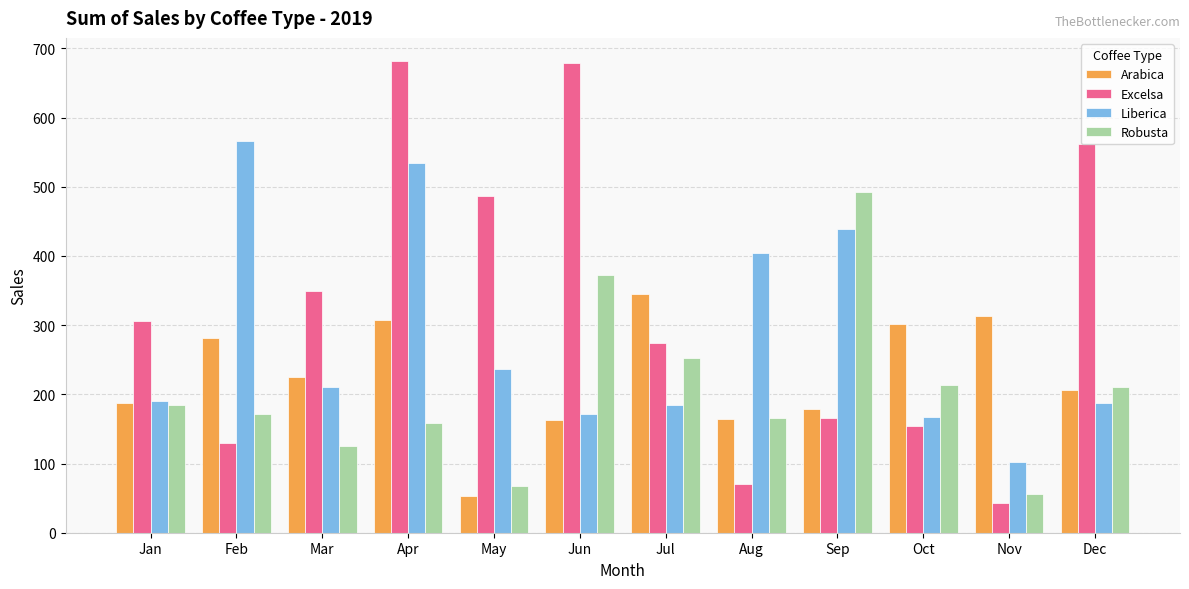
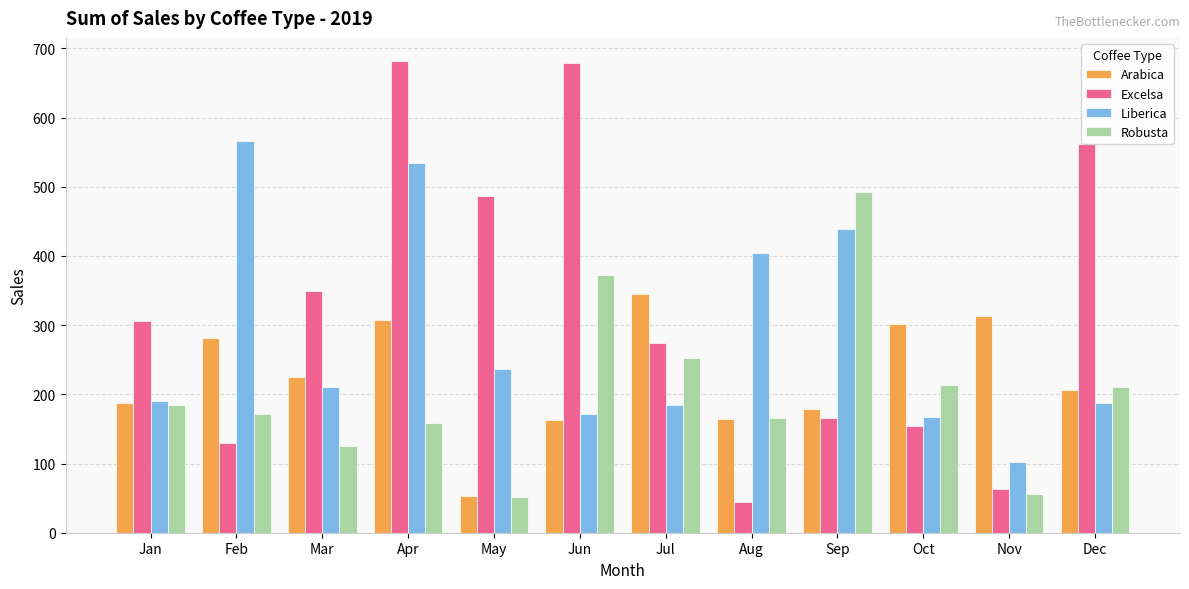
Robusta, May: 70 -> 50
Excelsa, Aug: 70 -> 40
Excelsa, Nov: 40 -> 60
